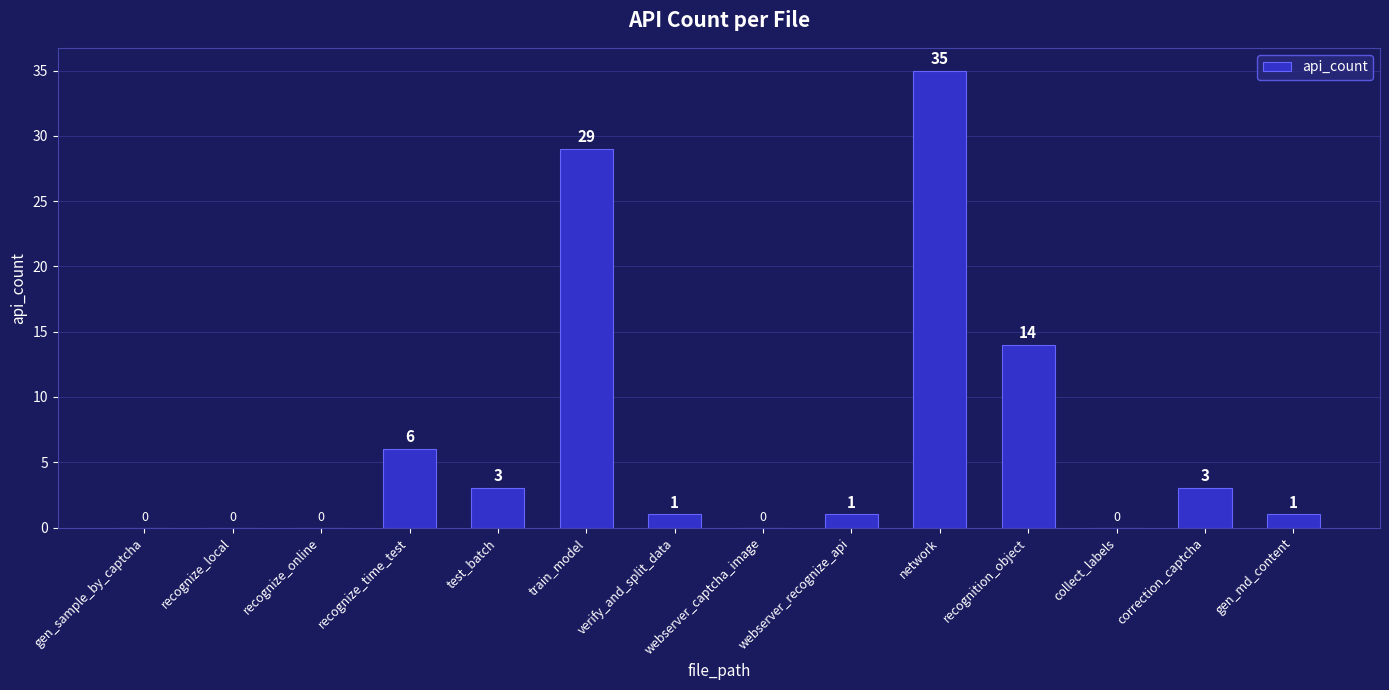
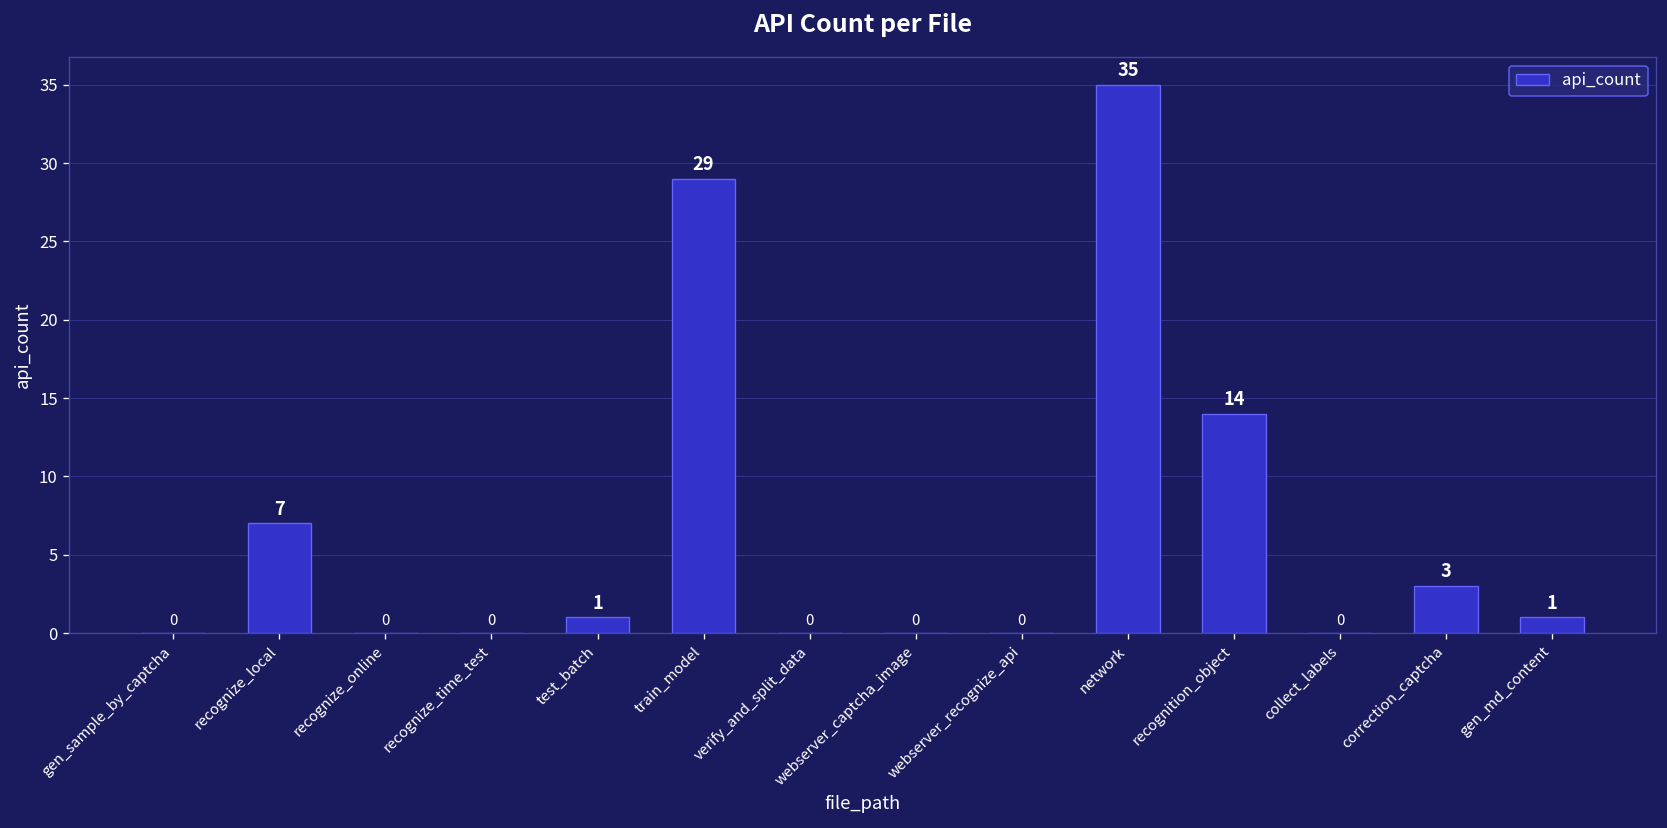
recognize_local: 0 -> 7
recognize_time_test: 6 -> 0
test_batch: 3 -> 1
verify_and_split_data: 1 -> 0
webserver_recognize_api: 1 -> 0
